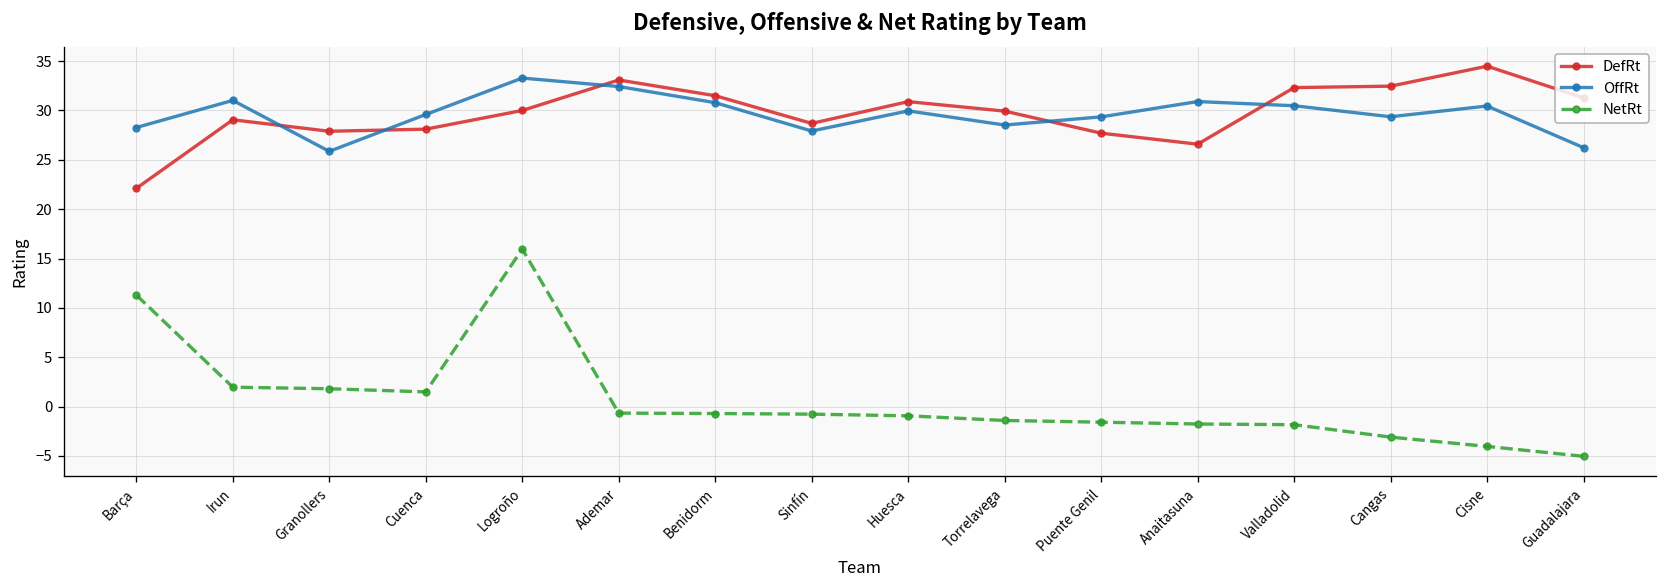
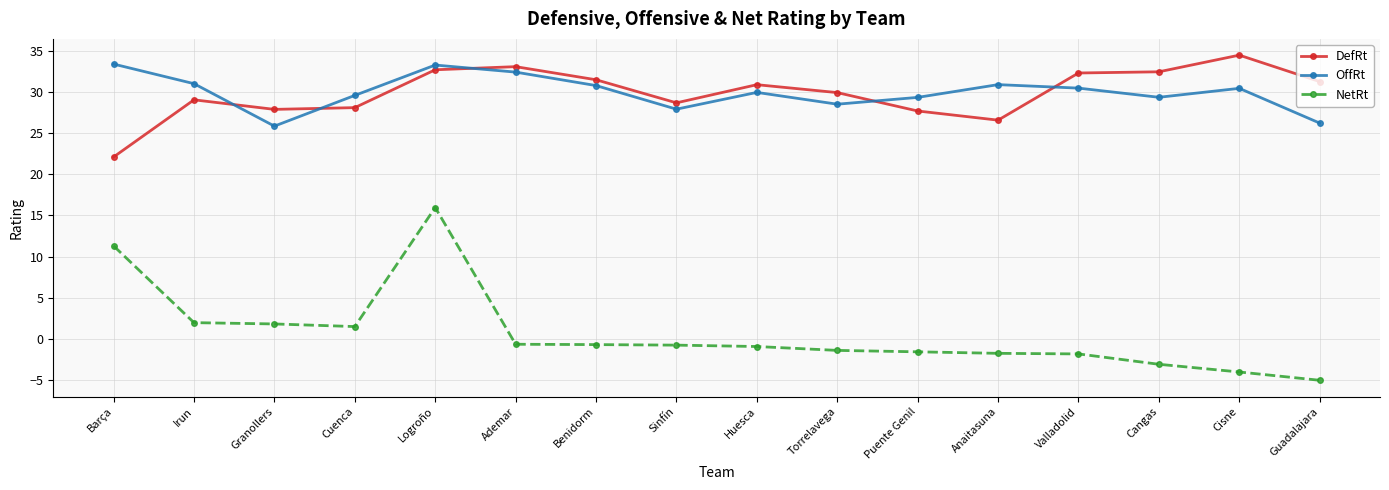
OffRt, Barça: 28 -> 33
DefRt, Logroño: 30 -> 33
